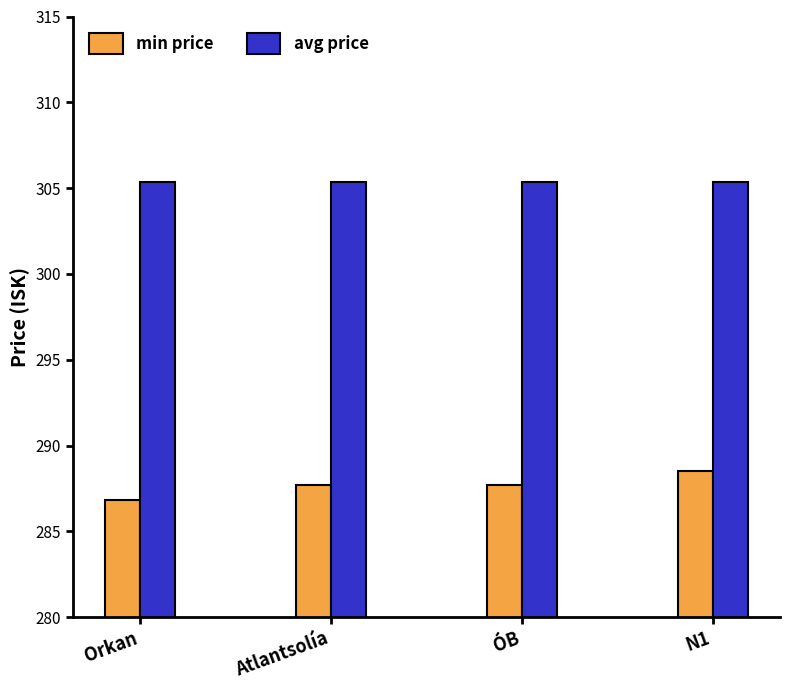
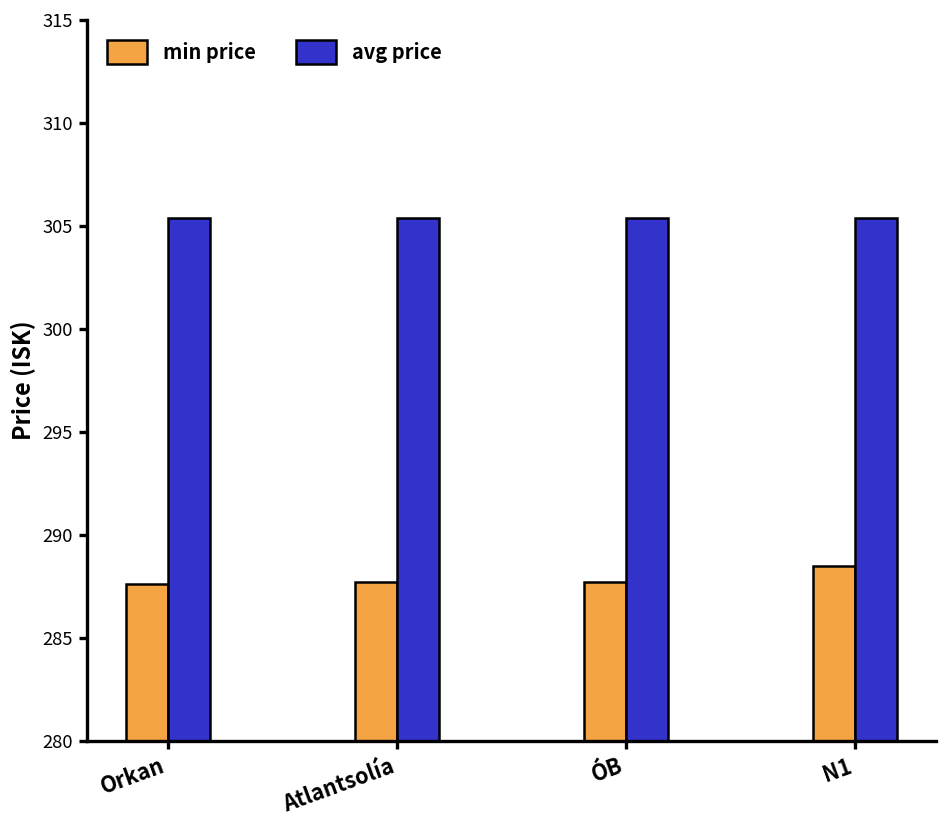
min price, Orkan: 286.8 -> 287.6
